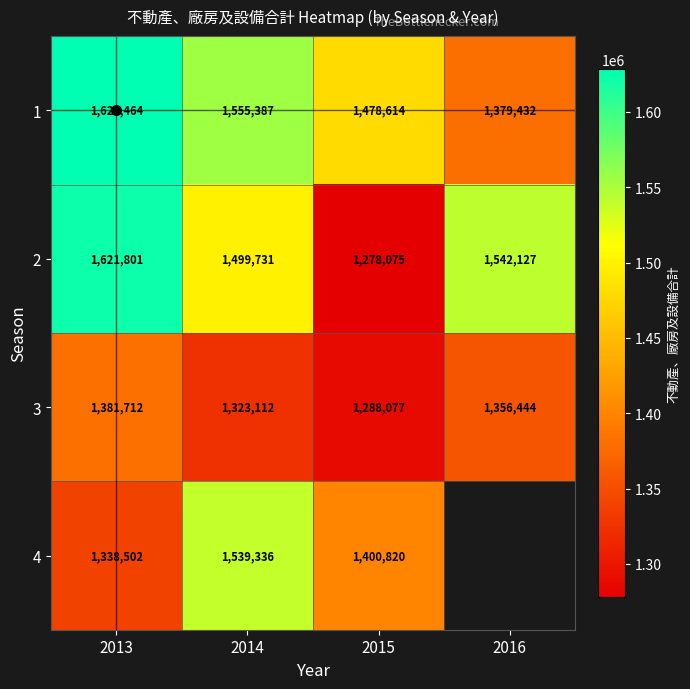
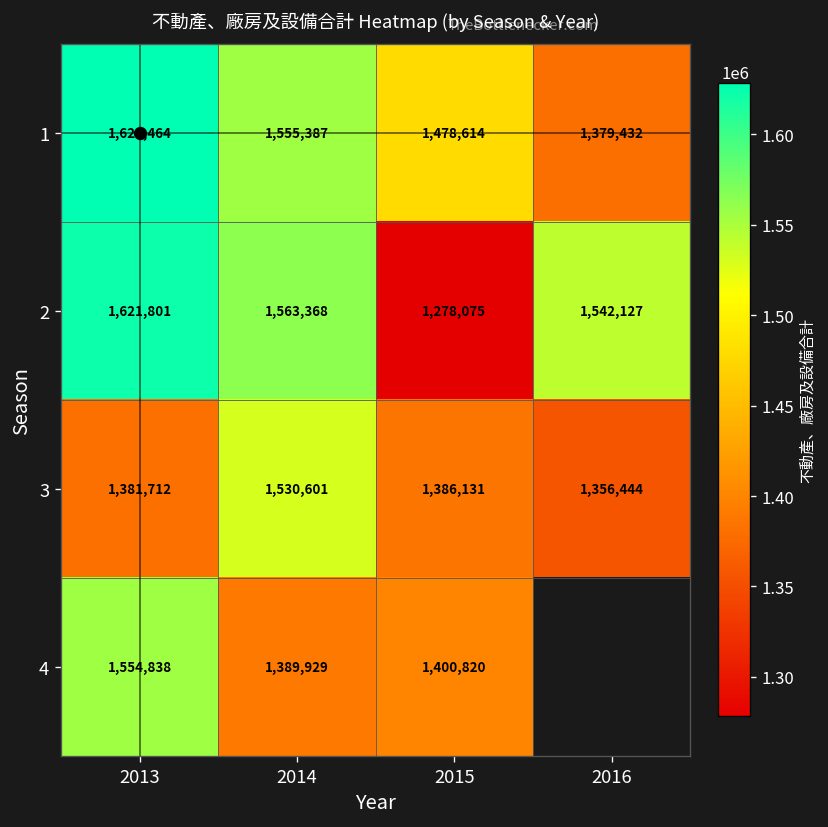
2, 2014: 1,499,731 -> 1,563,368
3, 2014: 1,323,112 -> 1,530,601
3, 2015: 1,288,077 -> 1,386,131
4, 2013: 1,338,502 -> 1,554,838
4, 2014: 1,539,336 -> 1,389,929
